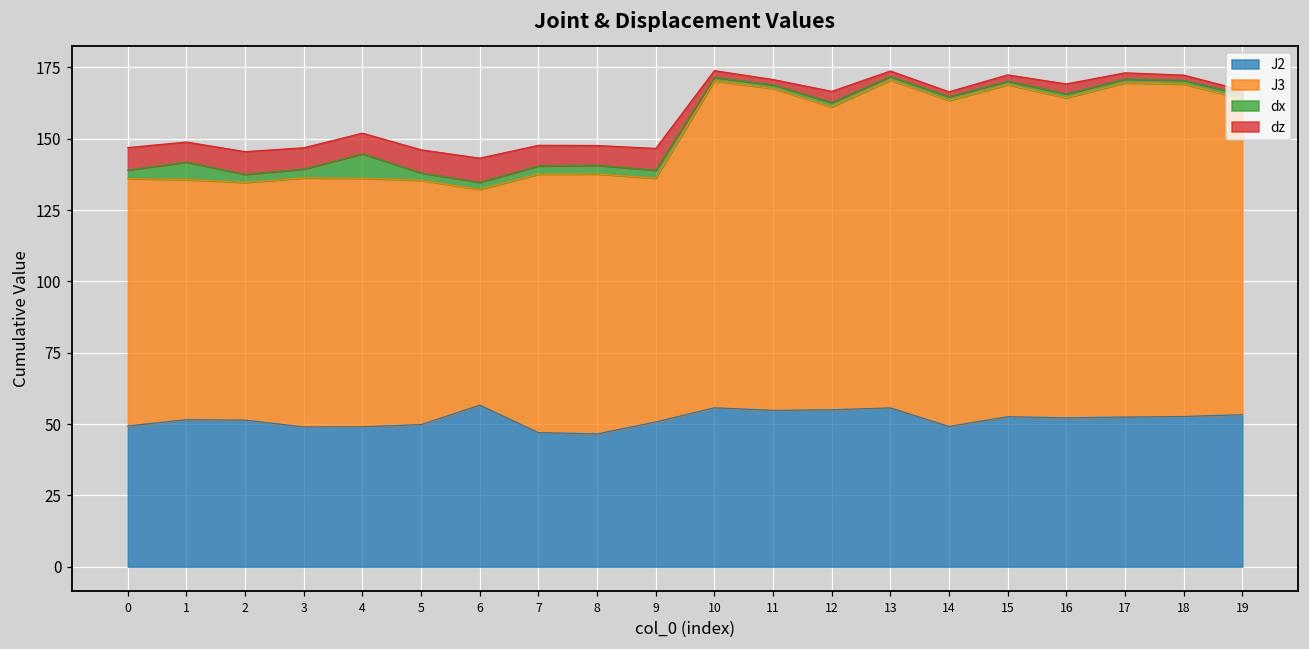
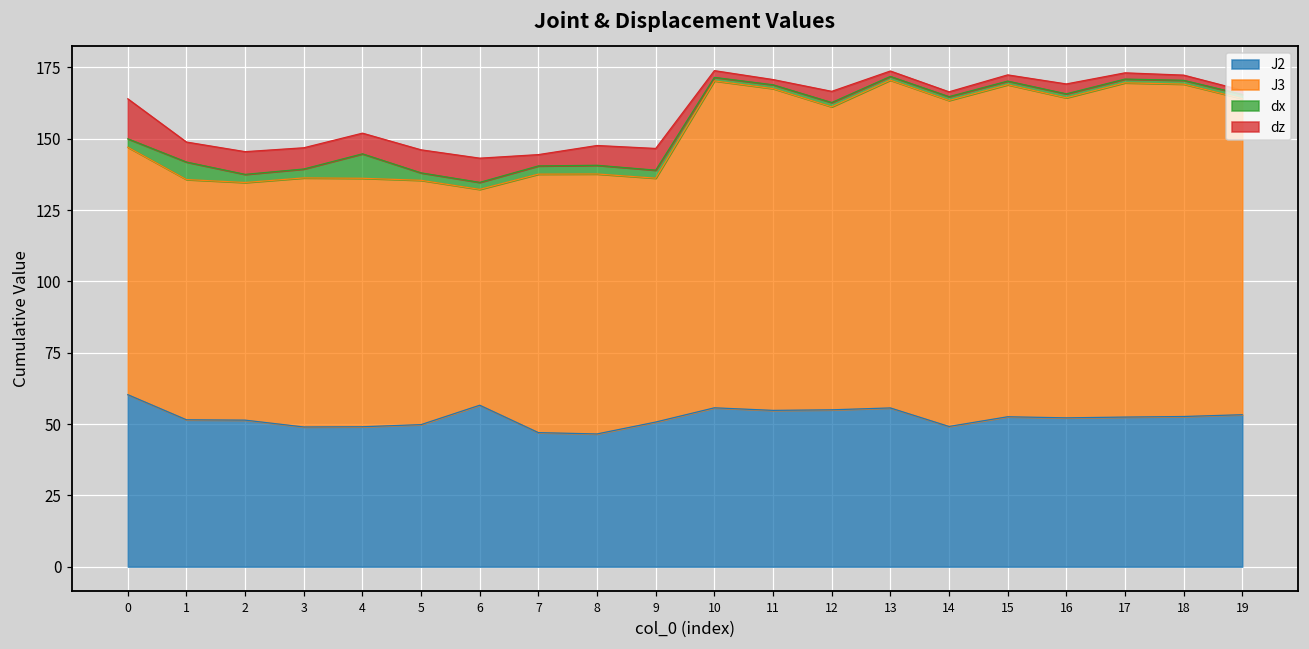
J2, 0: 49 -> 60
dz, 0: 8 -> 14
dz, 7: 7 -> 4
